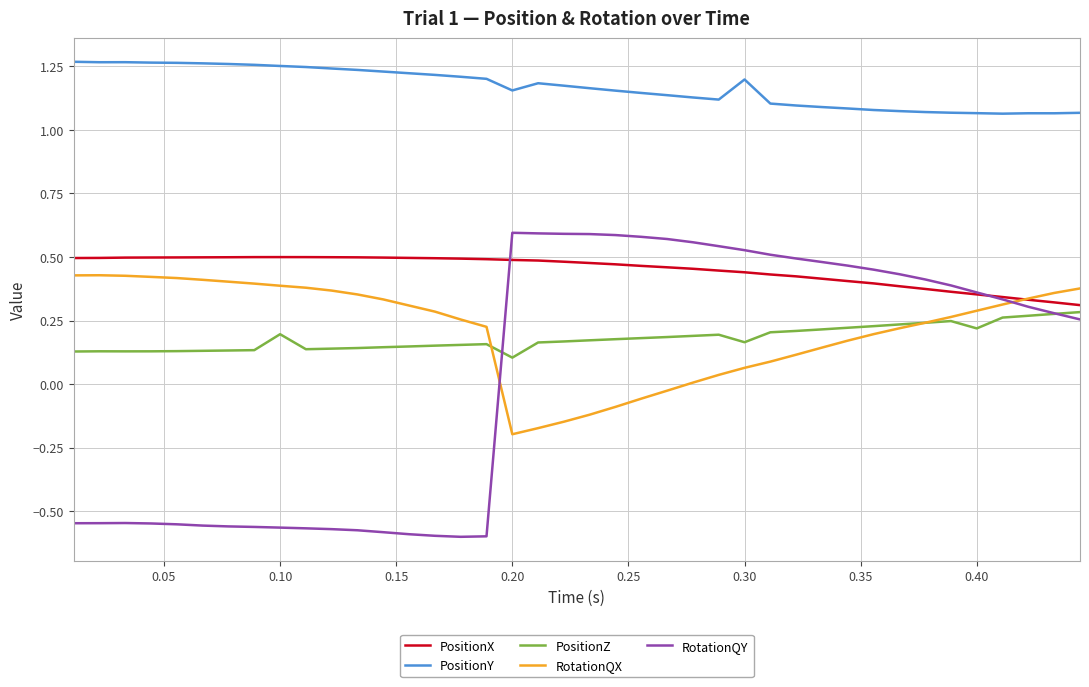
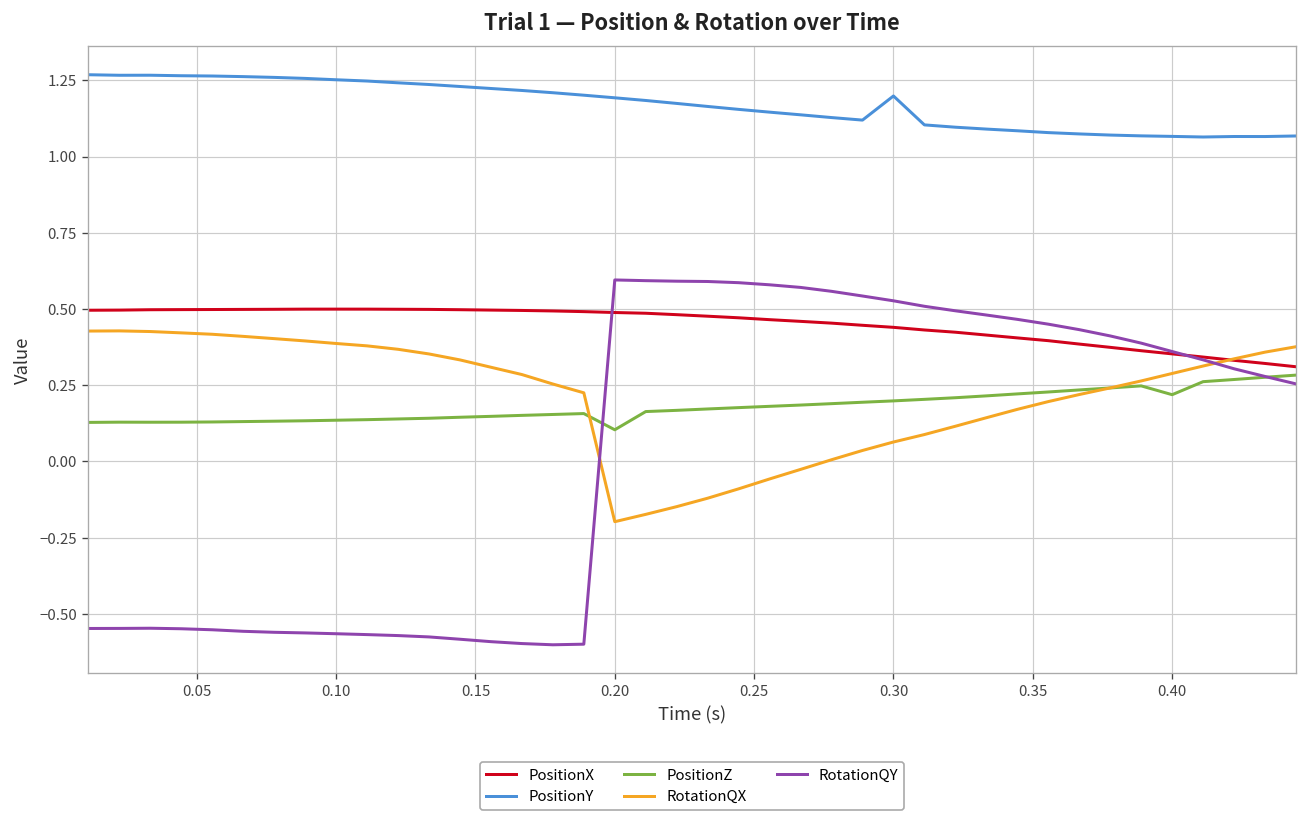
PositionZ, 0.10: 0.20 -> 0.14
PositionY, 0.20: 1.16 -> 1.19
PositionZ, 0.30: 0.16 -> 0.20
